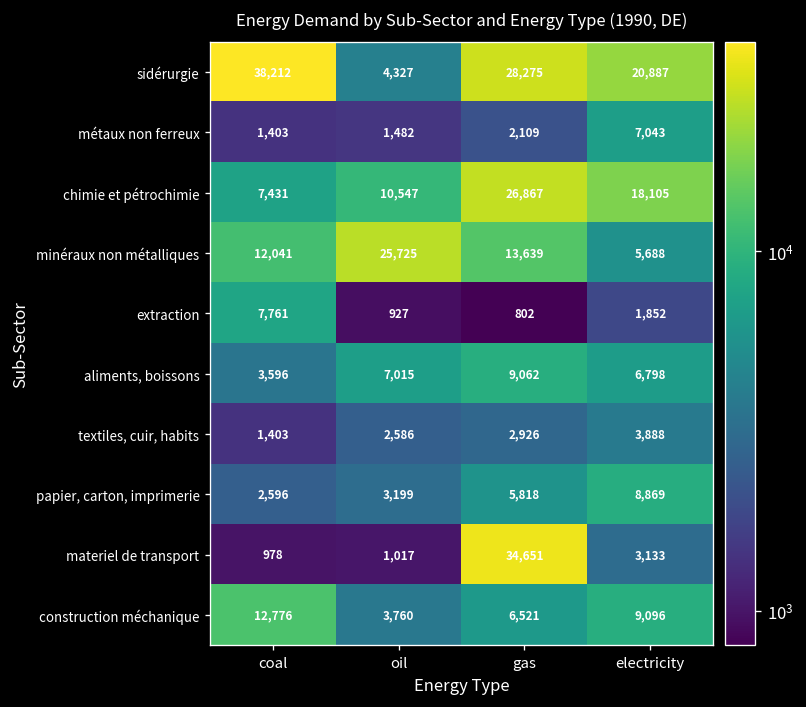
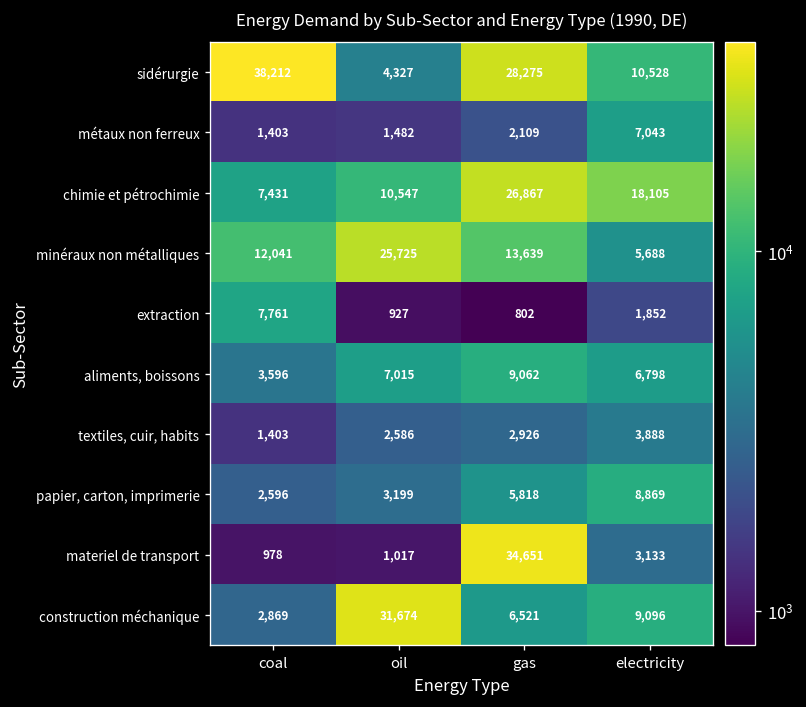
sidérurgie, electricity: 20,887 -> 10,528
construction méchanique, coal: 12,776 -> 2,869
construction méchanique, oil: 3,760 -> 31,674
